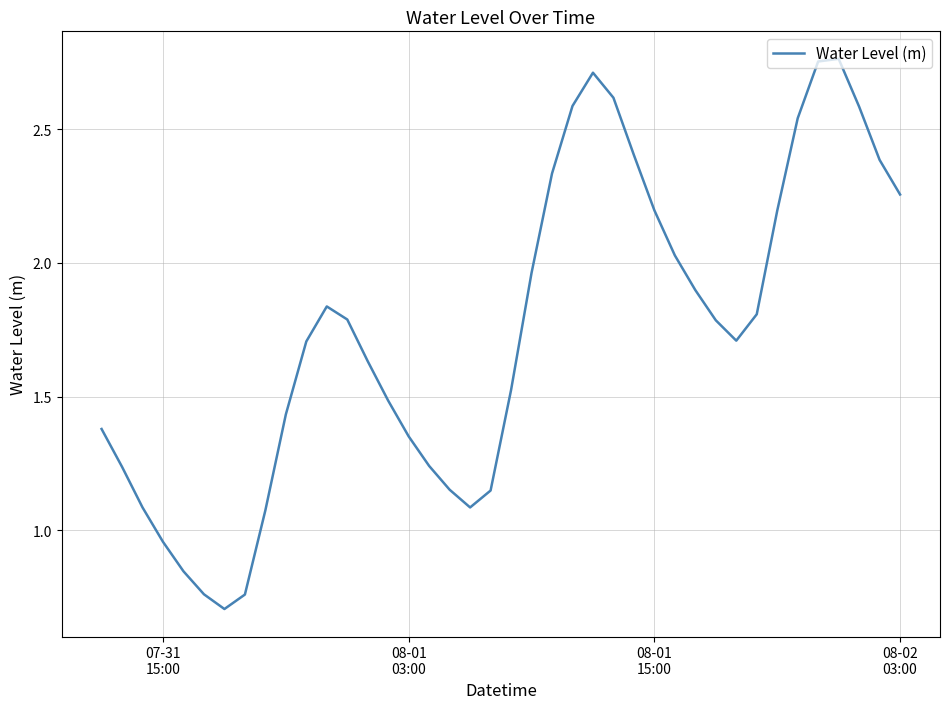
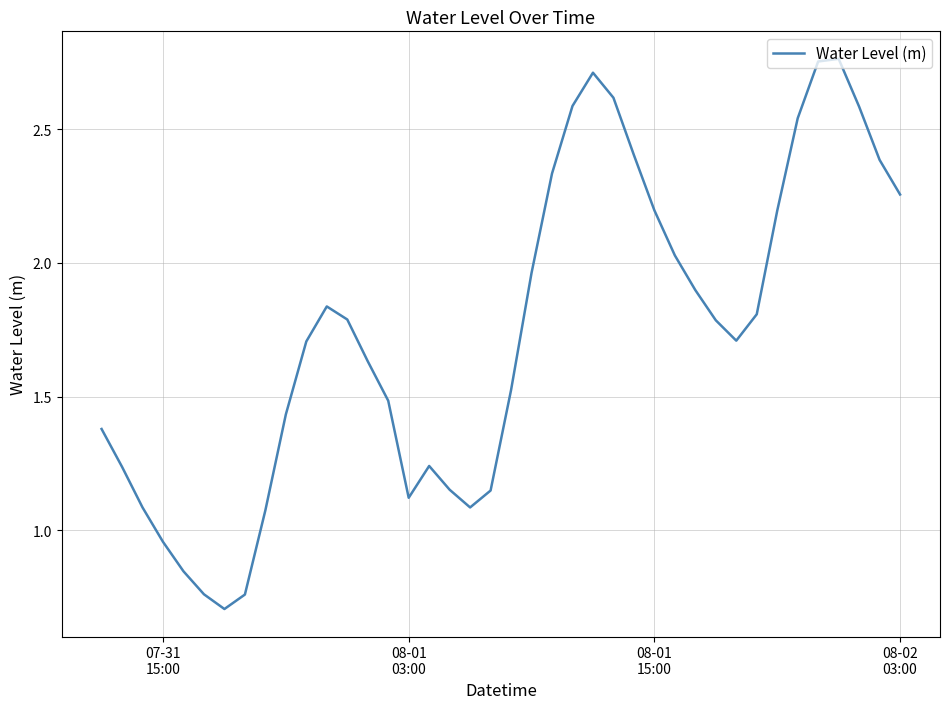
08-01 03:00: 1.35 -> 1.12
